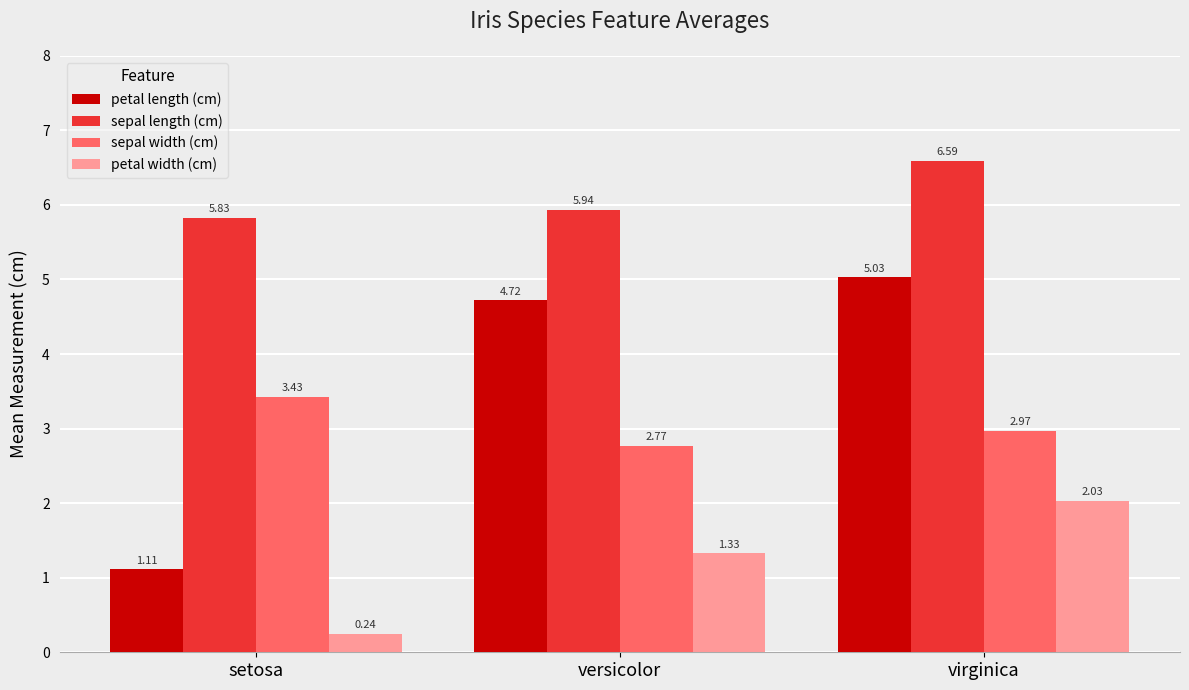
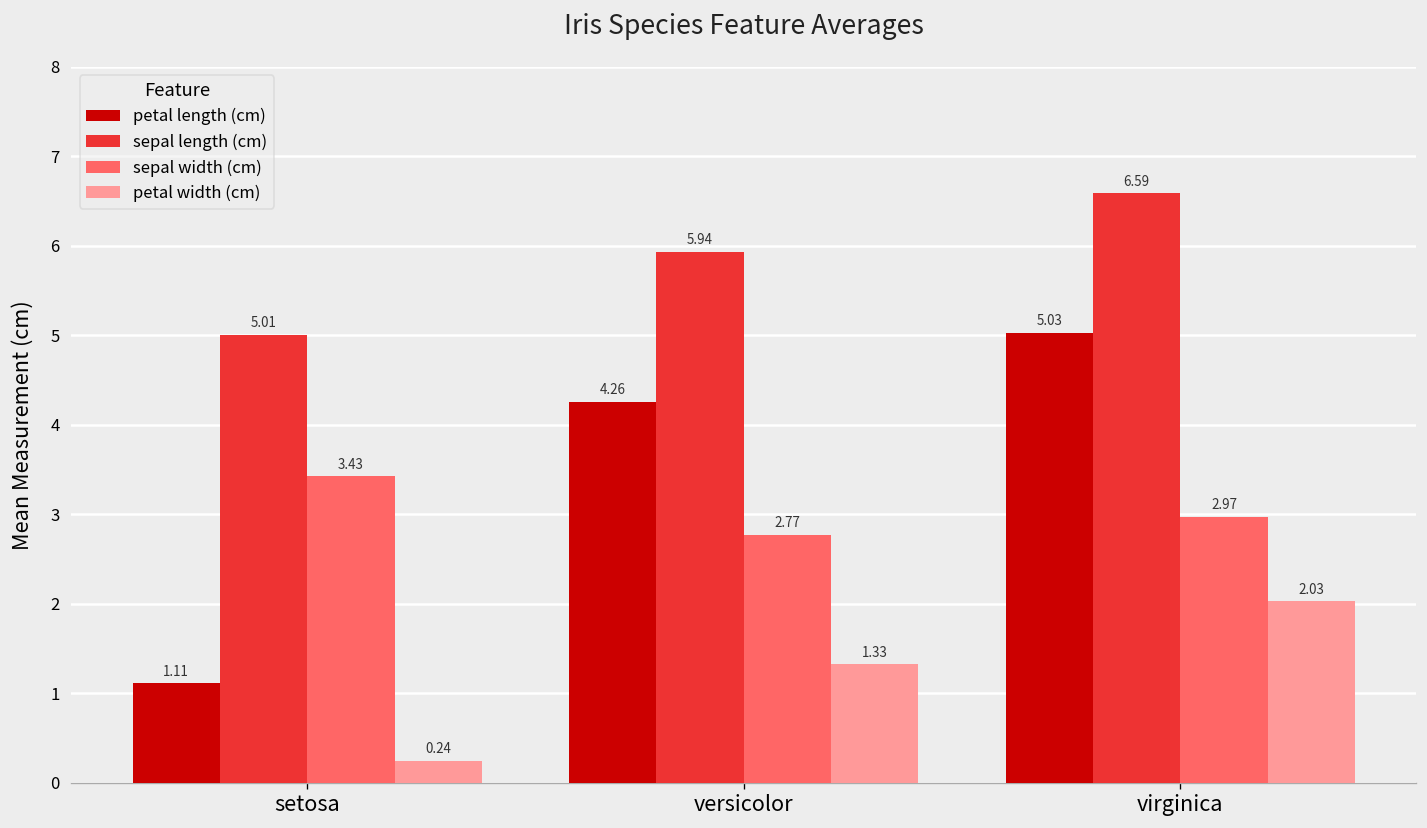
sepal length (cm), setosa: 5.83 -> 5.01
petal length (cm), versicolor: 4.72 -> 4.26
